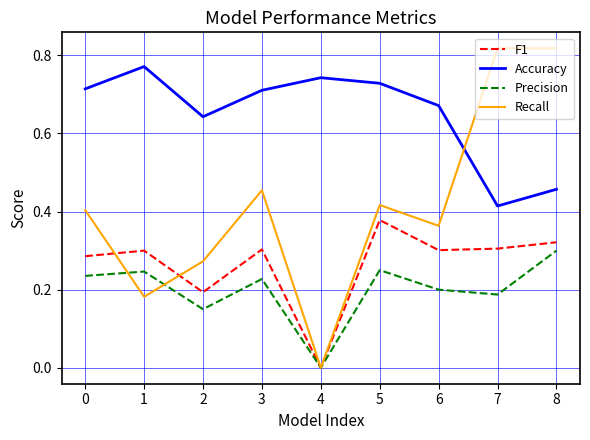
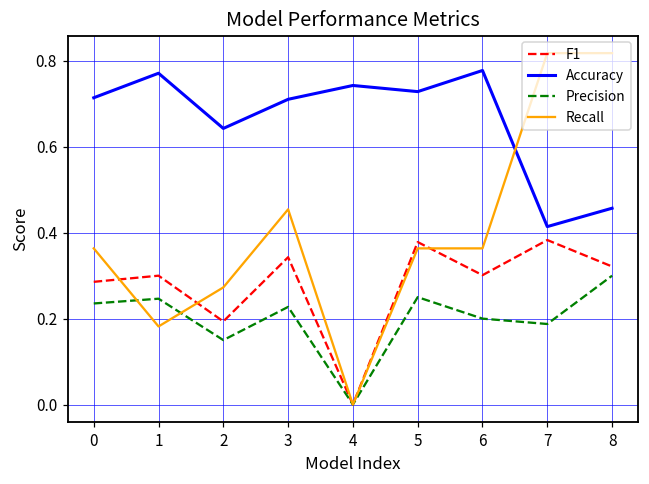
Recall, 0: 0.40 -> 0.36
F1, 3: 0.30 -> 0.34
Recall, 5: 0.42 -> 0.36
Accuracy, 6: 0.67 -> 0.78
F1, 7: 0.31 -> 0.38
